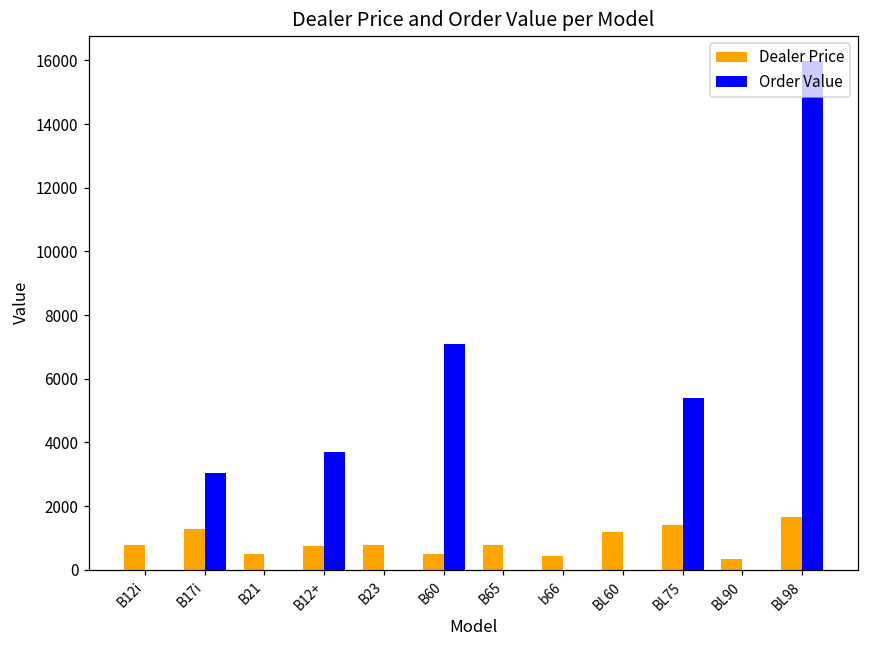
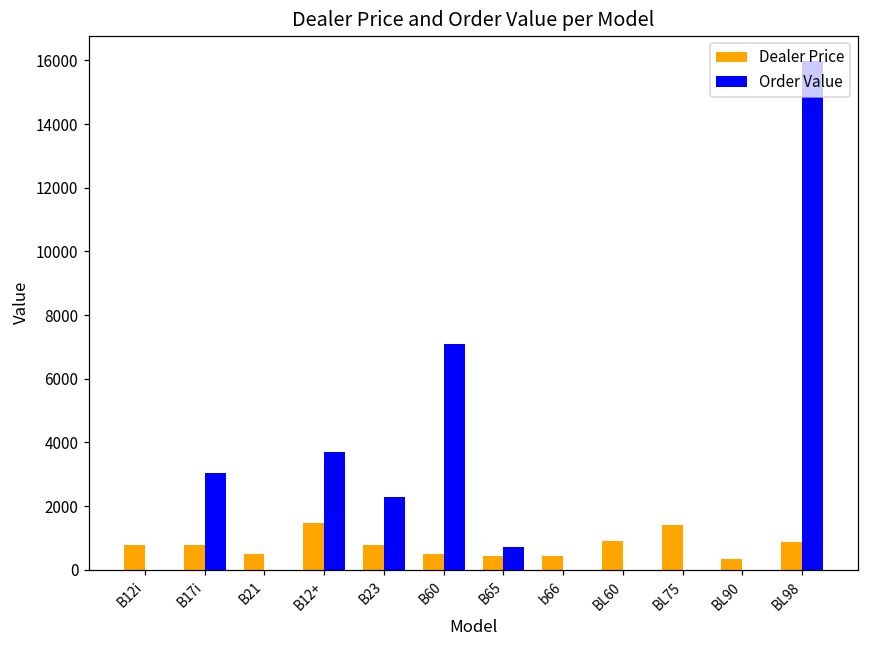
Dealer Price, B17i: 1300 -> 800
Dealer Price, B12+: 800 -> 1500
Order Value, B23: 0 -> 2300
Dealer Price, B65: 800 -> 400
Order Value, B65: 0 -> 700
Dealer Price, BL60: 1200 -> 900
Order Value, BL75: 5400 -> 0
Dealer Price, BL98: 1700 -> 900
